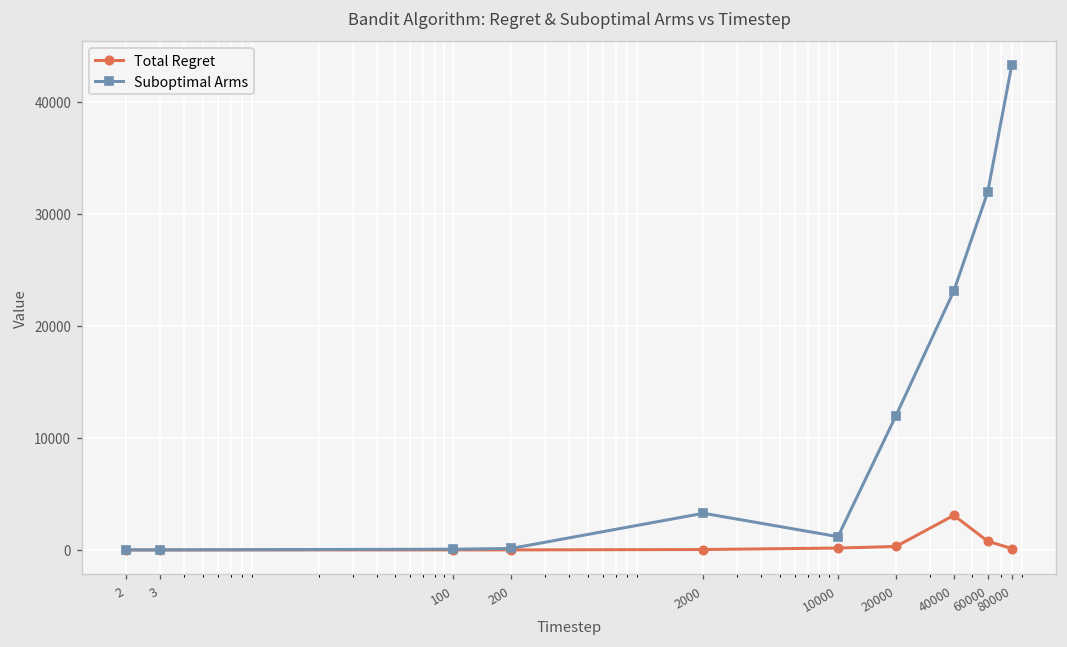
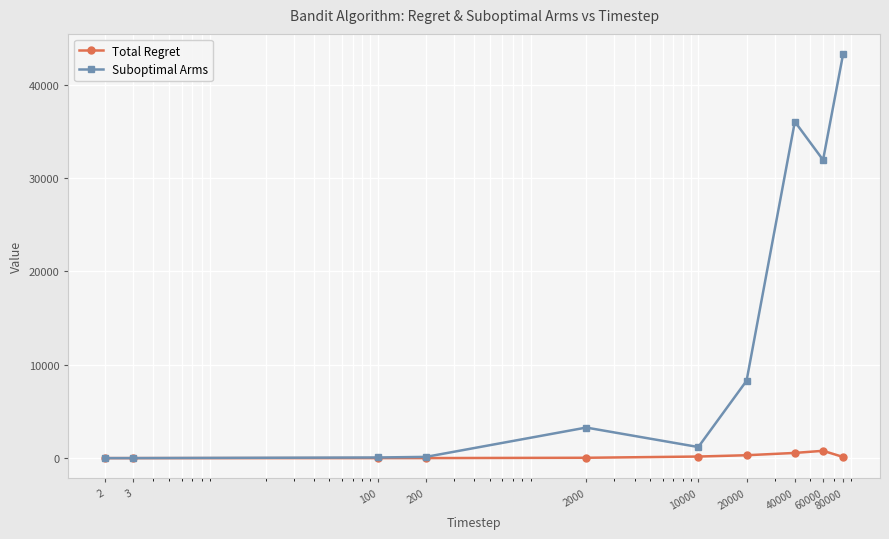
Suboptimal Arms, 20000: 12000 -> 8000
Total Regret, 40000: 3000 -> 1000
Suboptimal Arms, 40000: 23000 -> 36000
